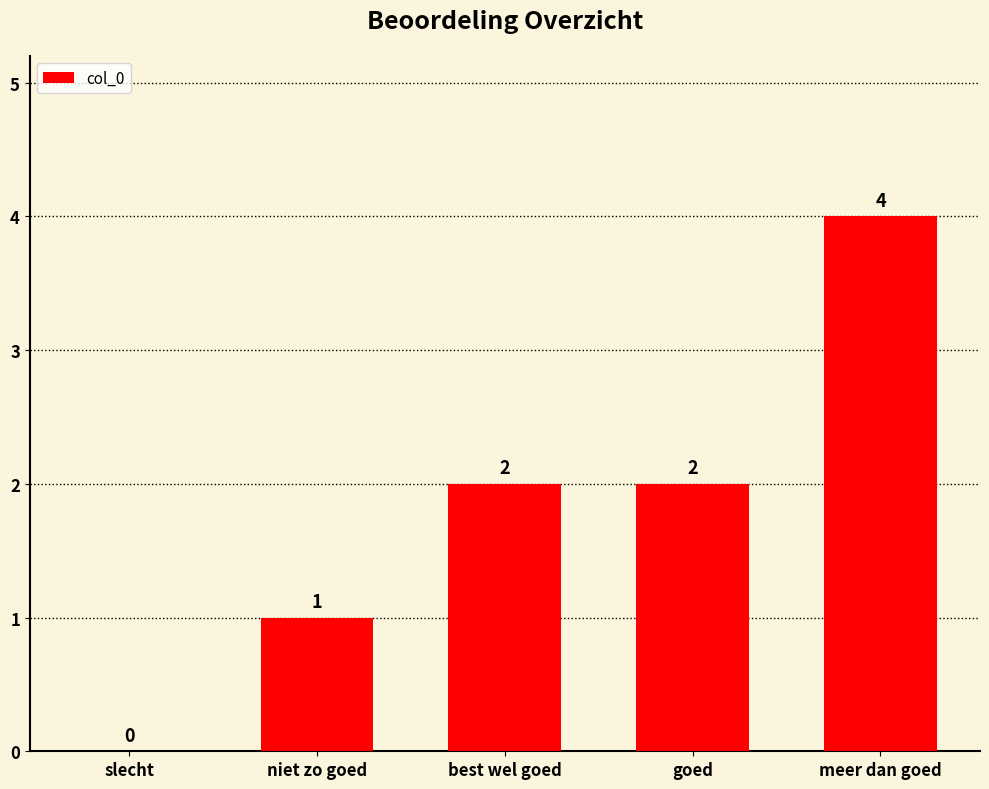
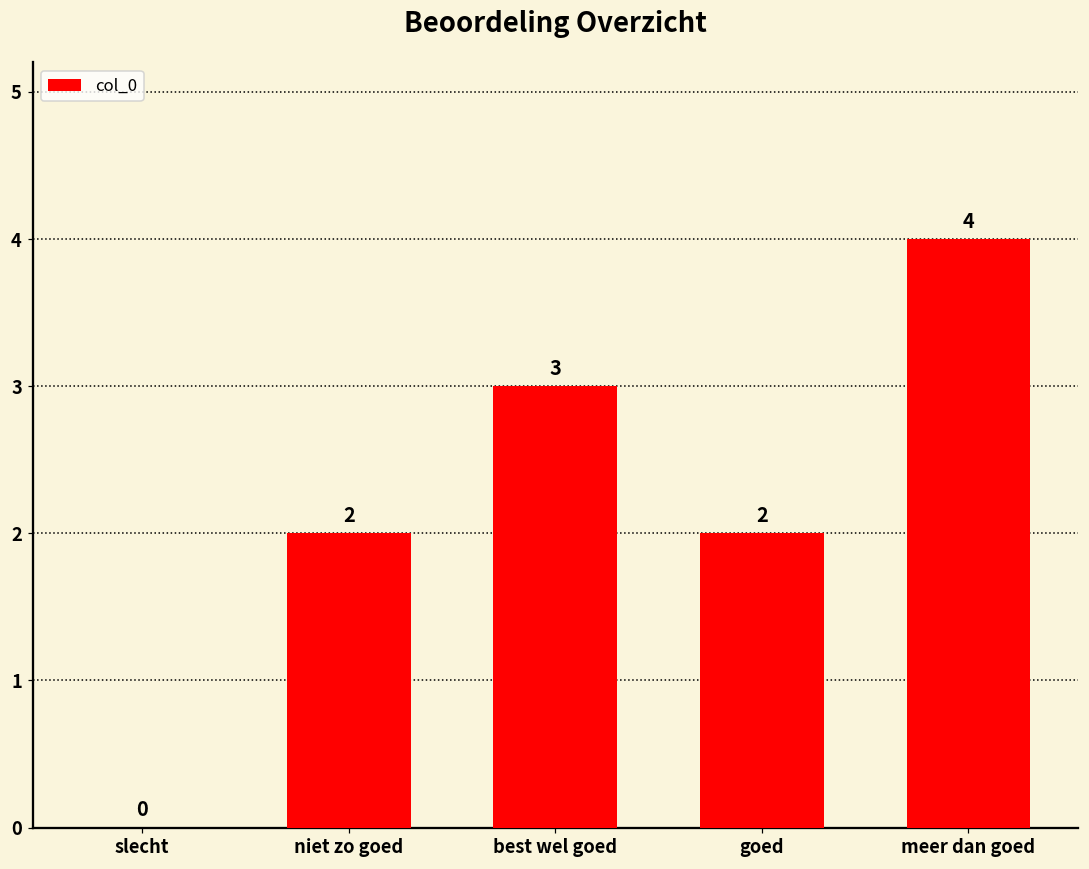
niet zo goed: 1 -> 2
best wel goed: 2 -> 3
